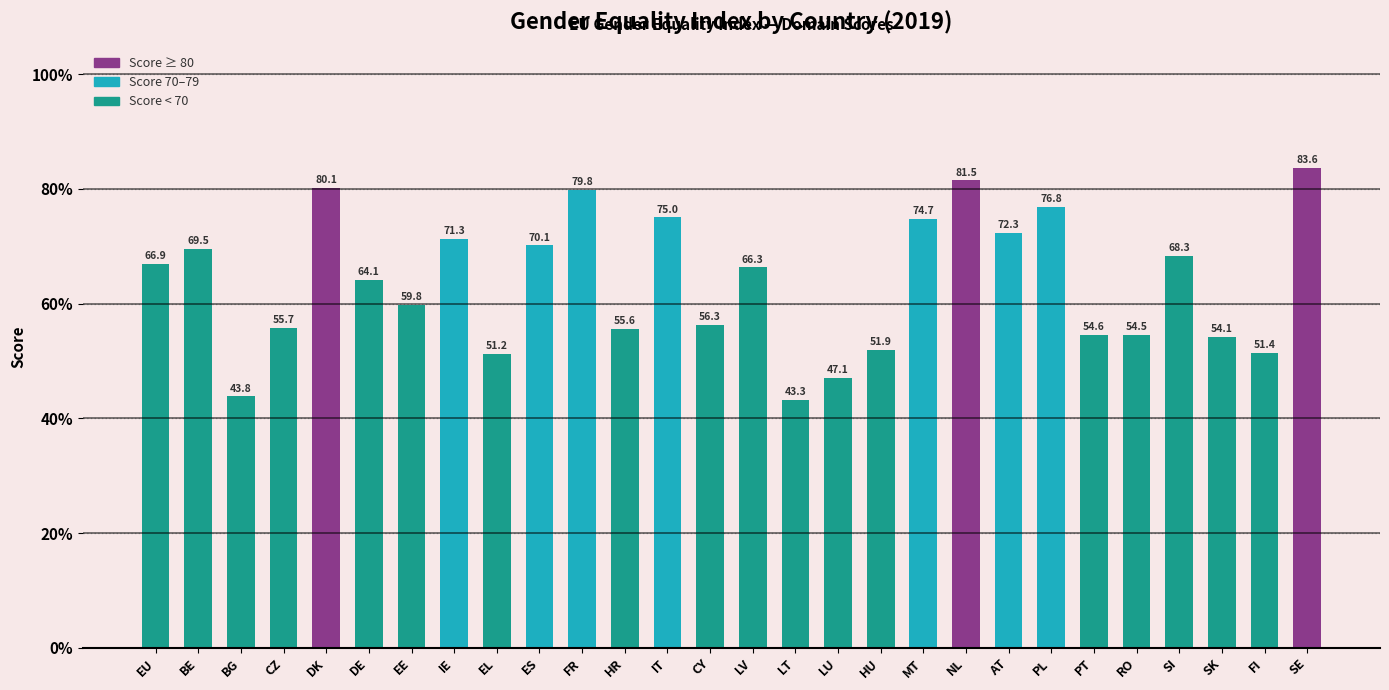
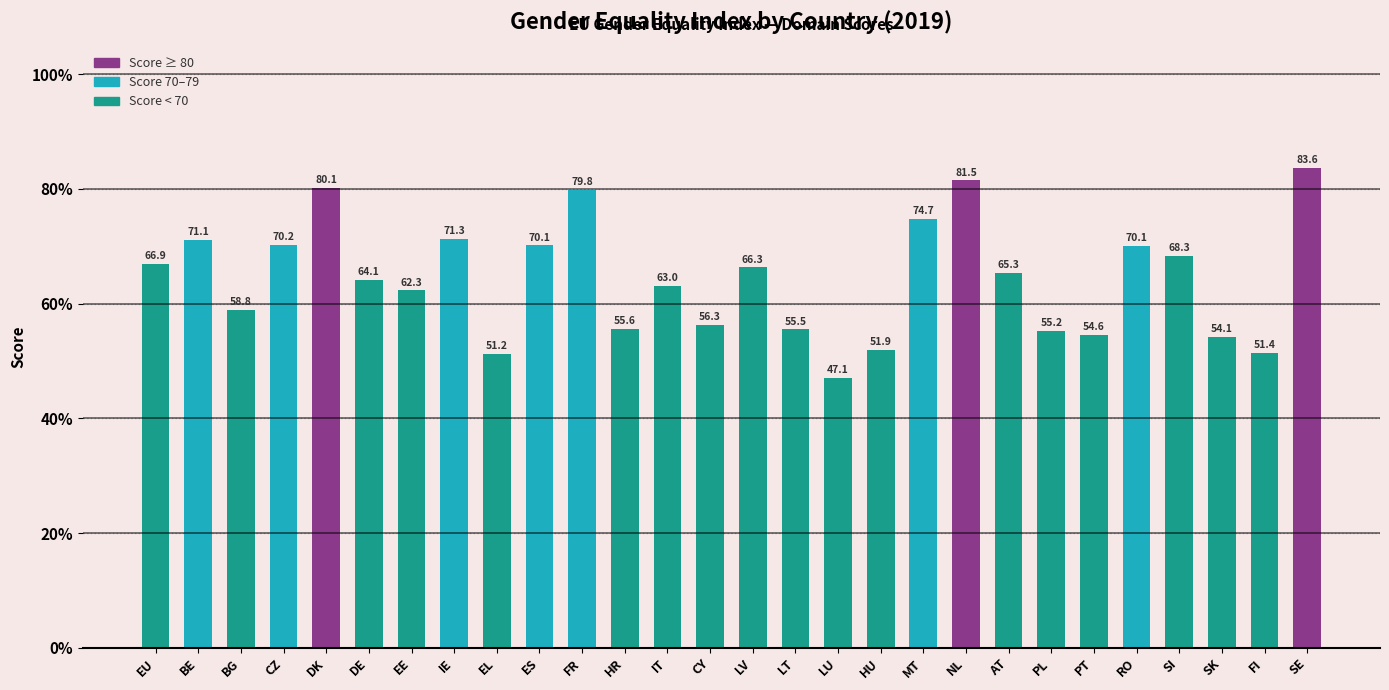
BE: 69.5 -> 71.1
BG: 43.8 -> 58.8
CZ: 55.7 -> 70.2
EE: 59.8 -> 62.3
IT: 75.0 -> 63.0
LT: 43.3 -> 55.5
AT: 72.3 -> 65.3
PL: 76.8 -> 55.2
RO: 54.5 -> 70.1
